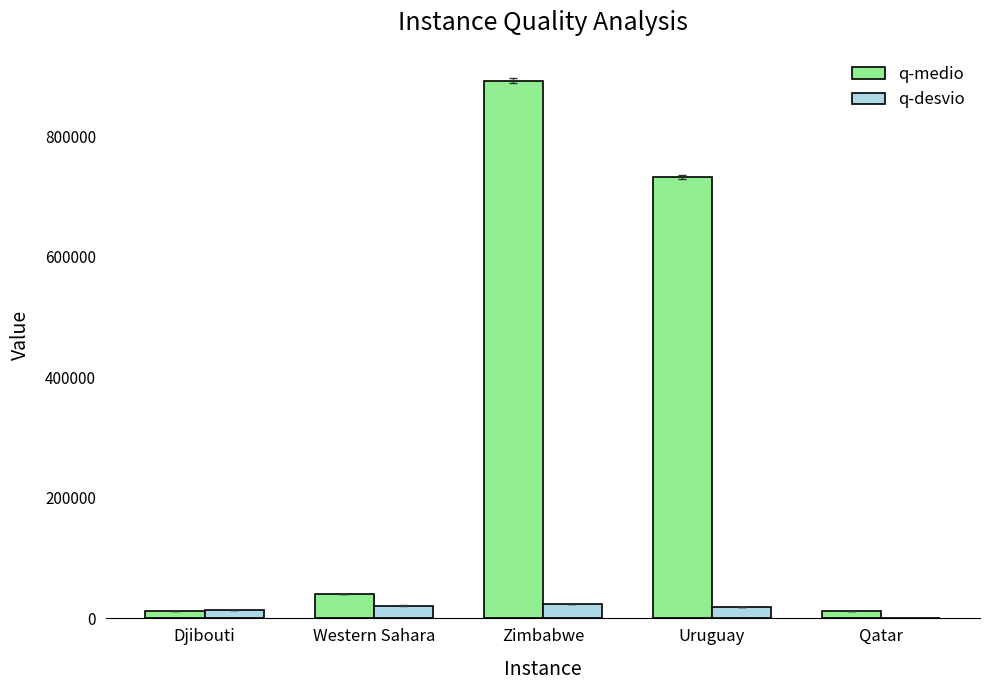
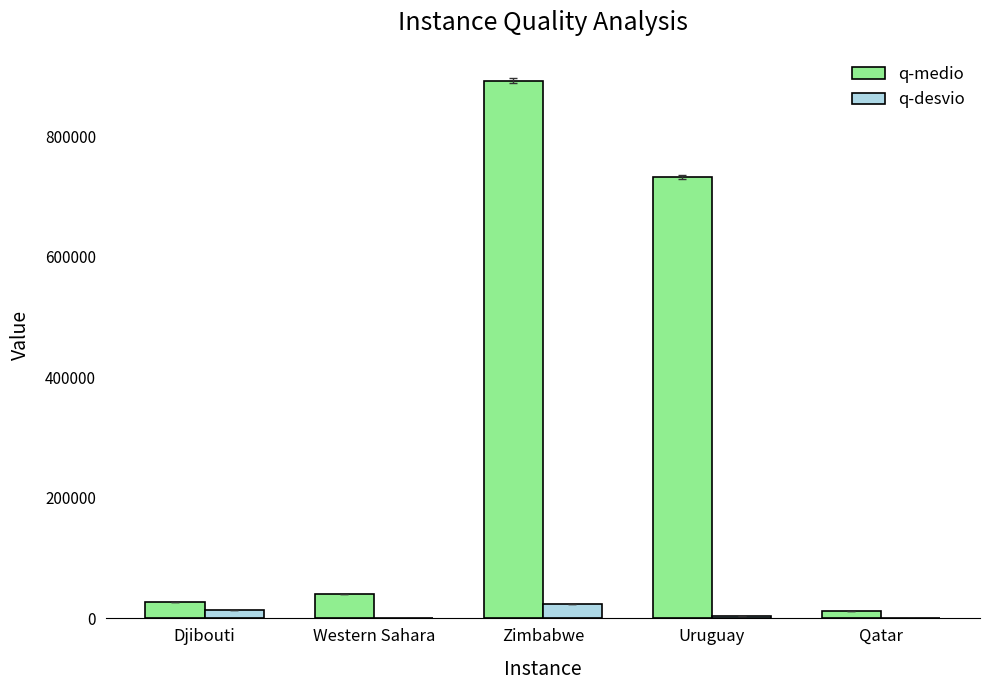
q-medio, Djibouti: 10000 -> 30000
q-desvio, Western Sahara: 20000 -> 0
q-desvio, Uruguay: 20000 -> 0
